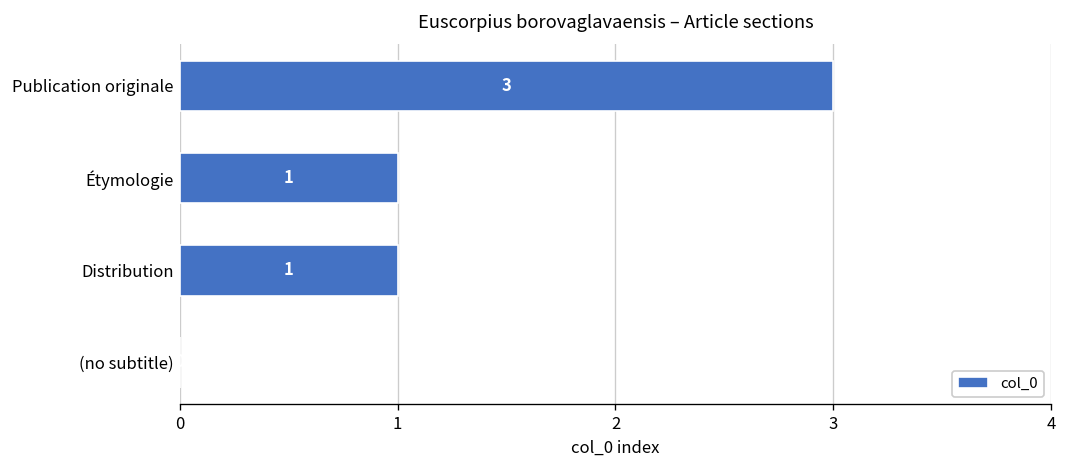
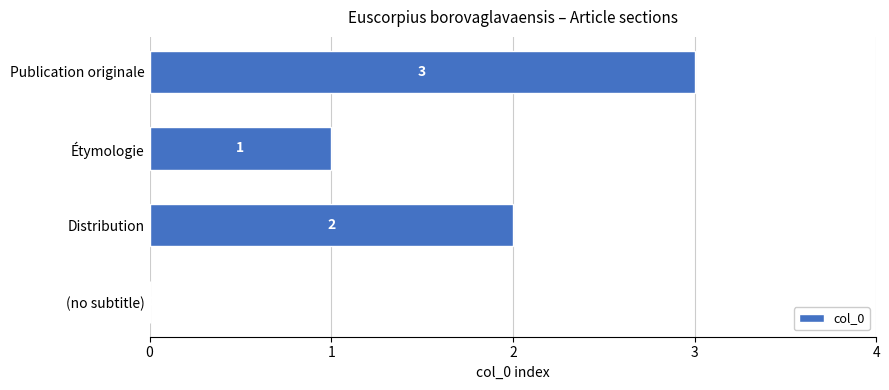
Distribution: 1 -> 2
